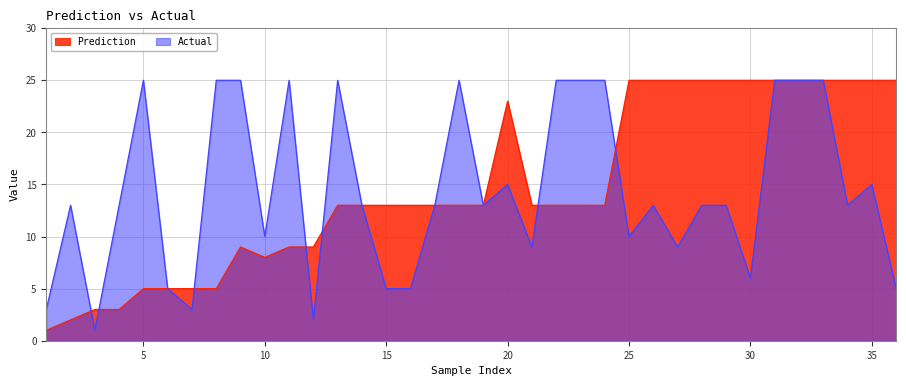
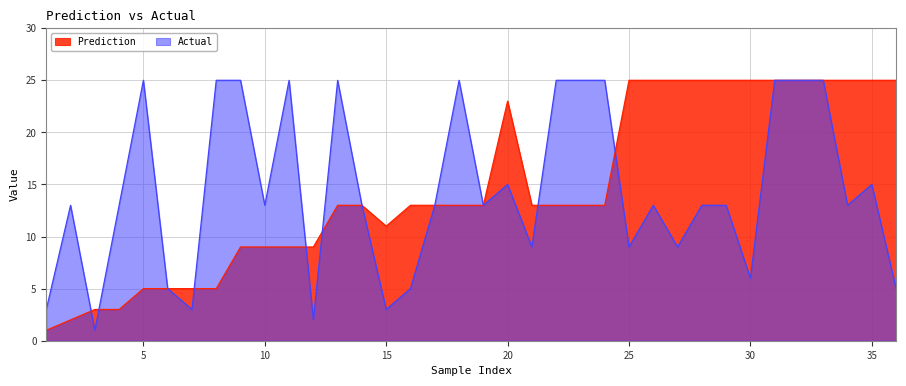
Prediction, 10: 8 -> 9
Actual, 10: 10 -> 13
Prediction, 15: 13 -> 11
Actual, 15: 5 -> 3
Actual, 25: 10 -> 9
